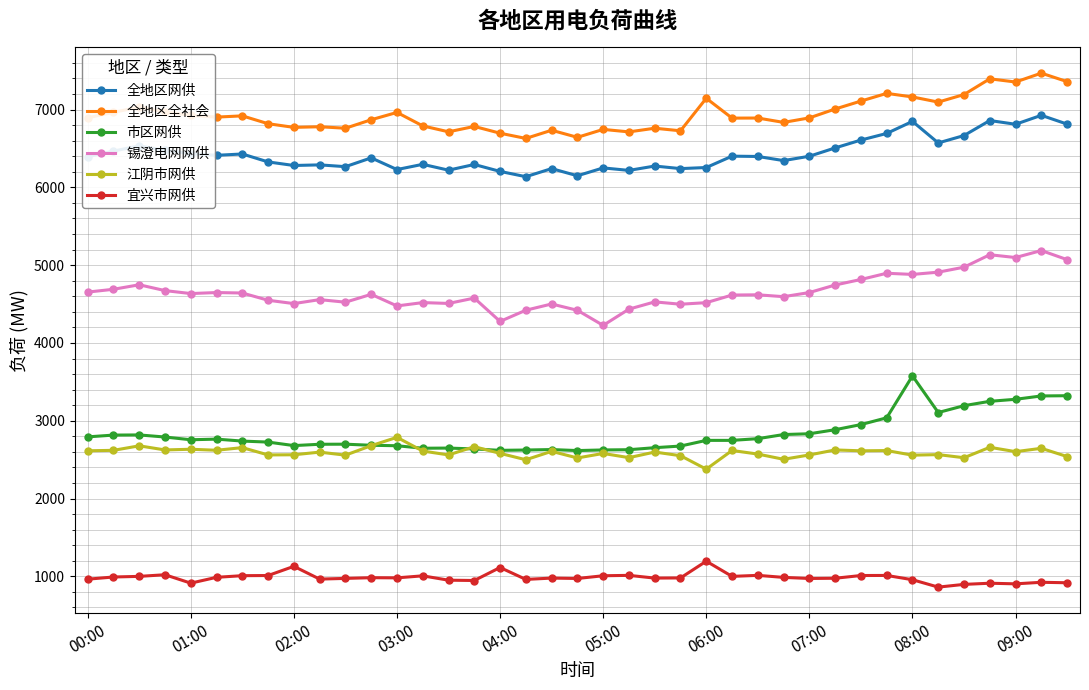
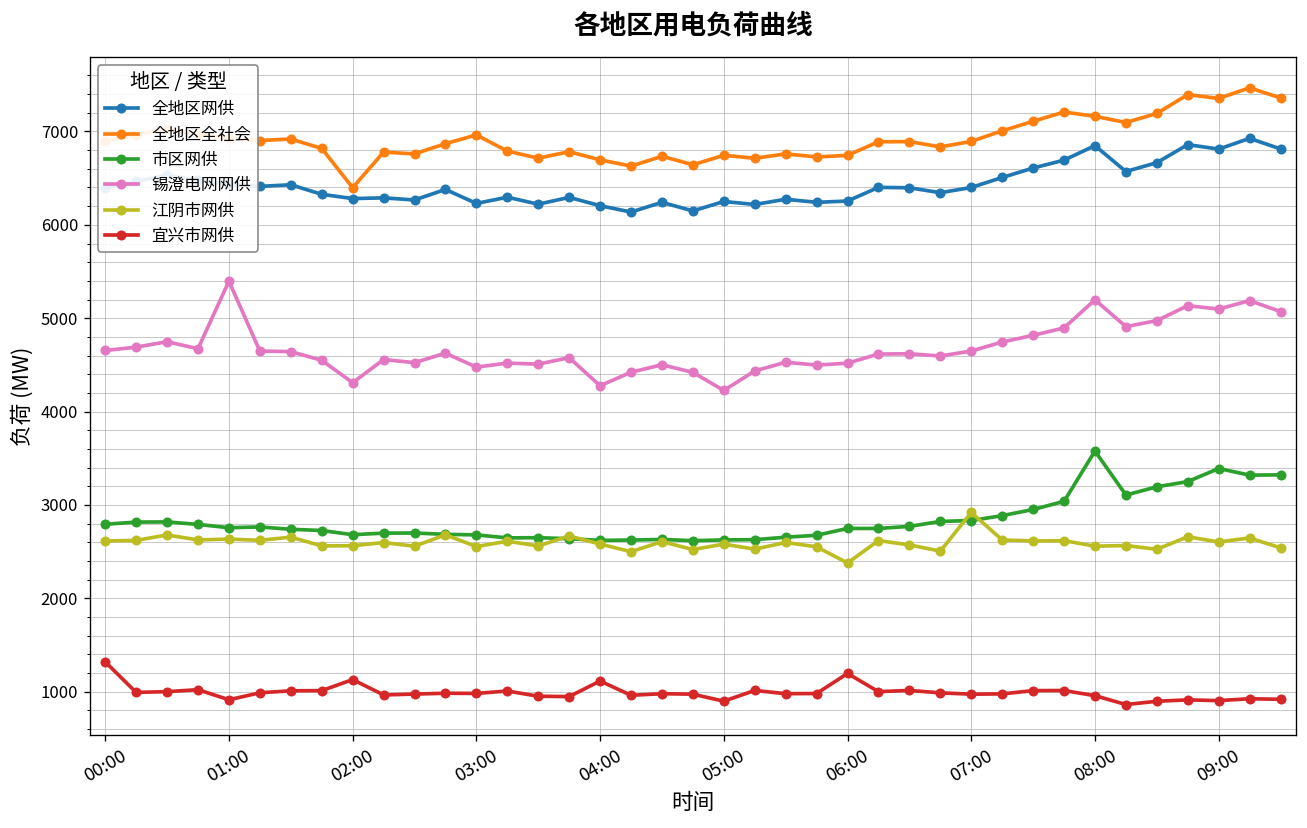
宜兴市网供, 00:00: 1000 -> 1300
锡澄电网网供, 01:00: 4600 -> 5400
全地区全社会, 02:00: 6800 -> 6400
锡澄电网网供, 02:00: 4500 -> 4300
江阴市网供, 03:00: 2800 -> 2600
宜兴市网供, 05:00: 1000 -> 900
全地区全社会, 06:00: 7100 -> 6700
江阴市网供, 07:00: 2600 -> 2900
锡澄电网网供, 08:00: 4900 -> 5200
市区网供, 09:00: 3300 -> 3400
